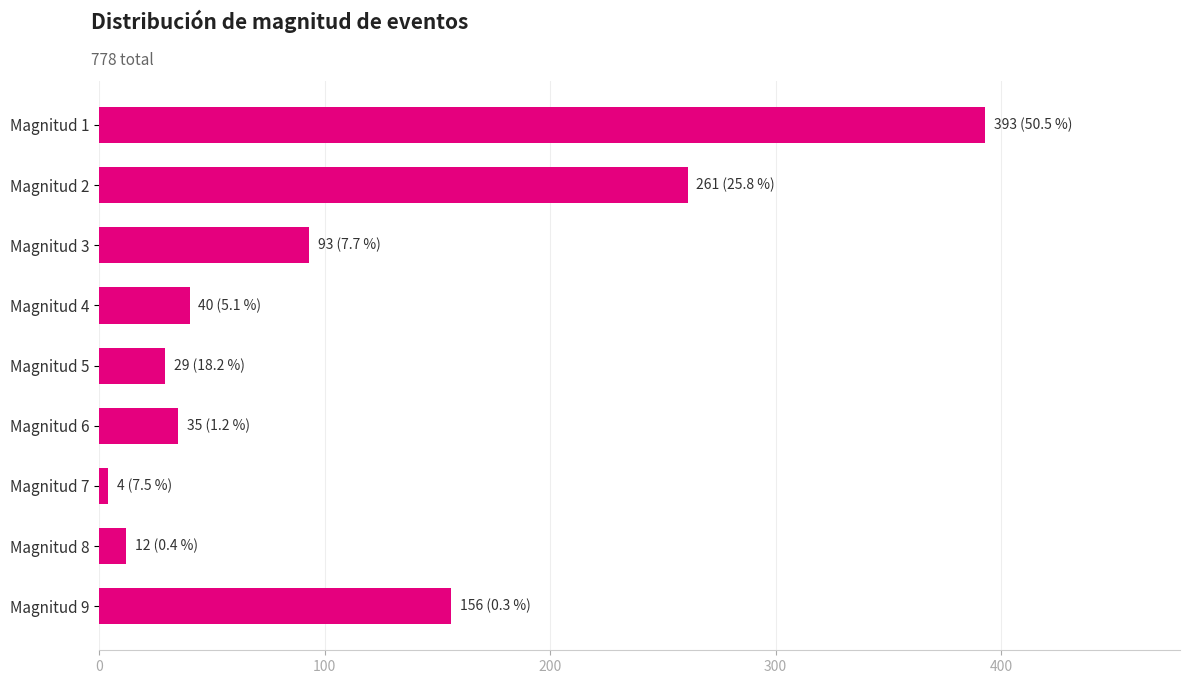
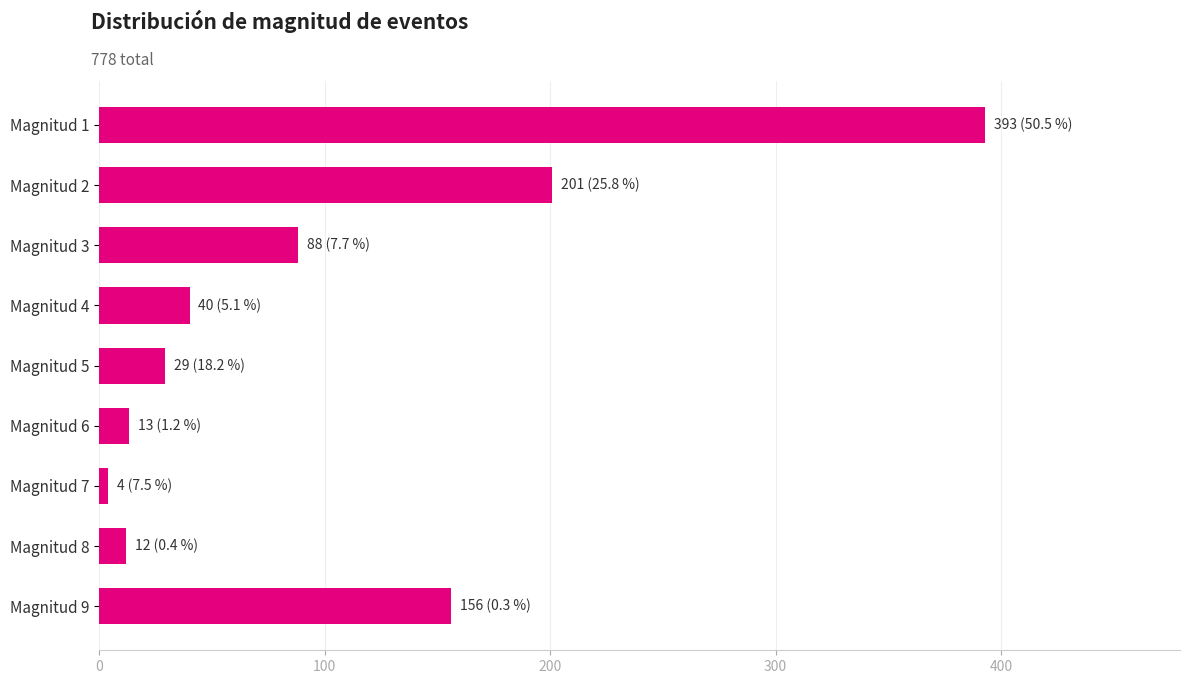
Magnitud 2: 261 -> 201
Magnitud 3: 93 -> 88
Magnitud 6: 35 -> 13
